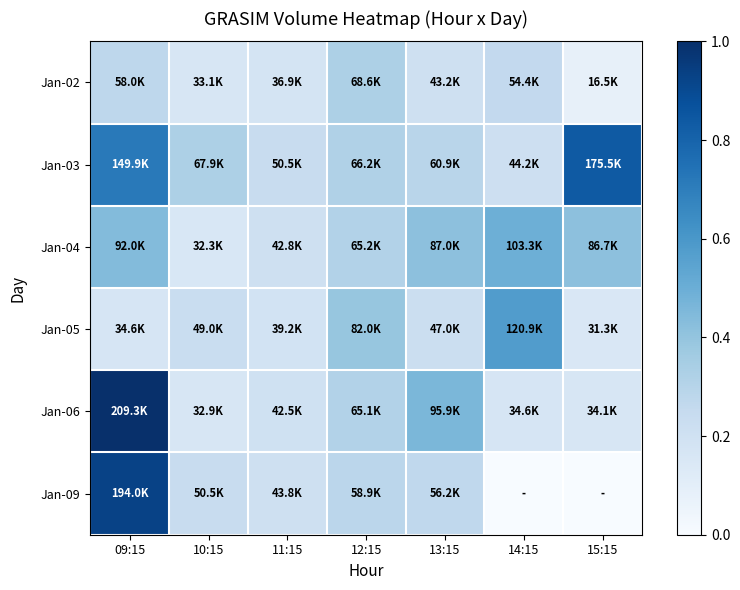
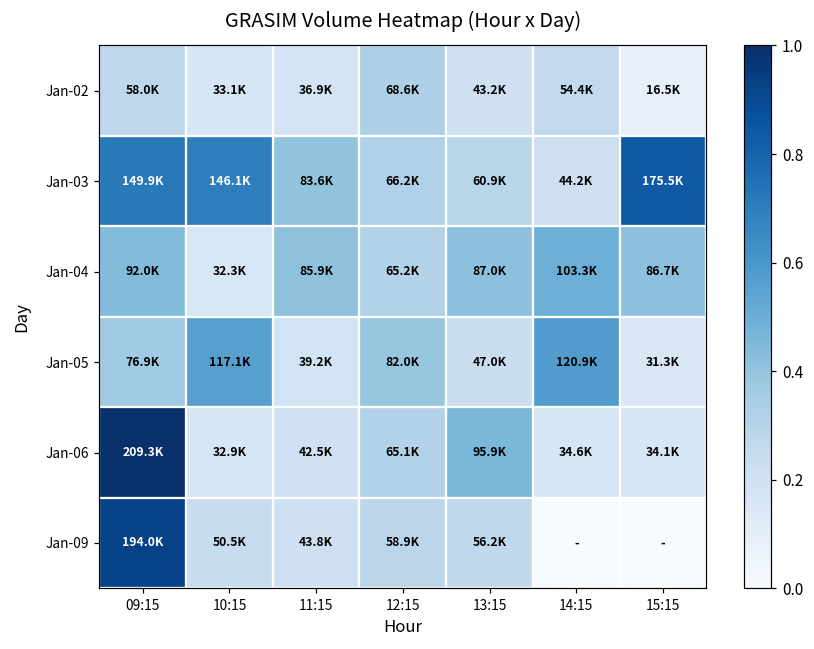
Jan-03, 10:15: 67.9K -> 146.1K
Jan-03, 11:15: 50.5K -> 83.6K
Jan-04, 11:15: 42.8K -> 85.9K
Jan-05, 09:15: 34.6K -> 76.9K
Jan-05, 10:15: 49.0K -> 117.1K
